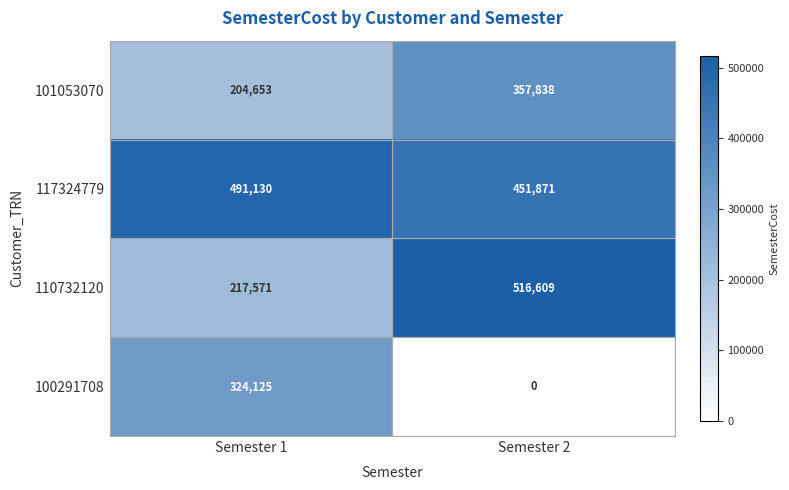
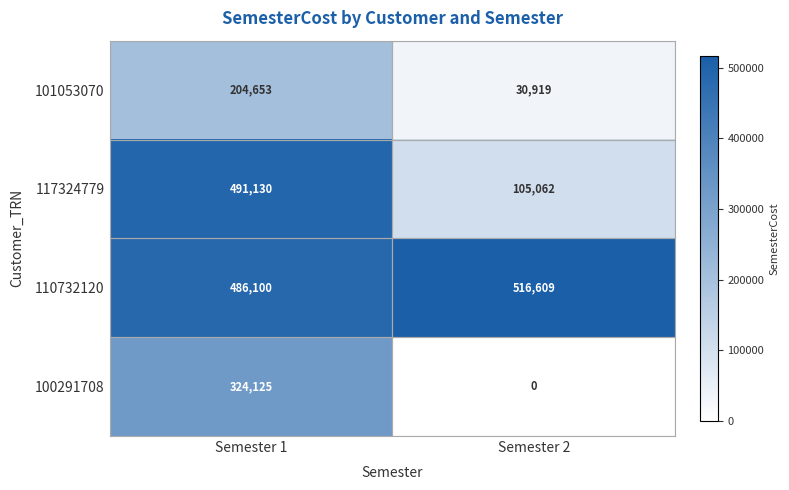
101053070, Semester 2: 357,838 -> 30,919
117324779, Semester 2: 451,871 -> 105,062
110732120, Semester 1: 217,571 -> 486,100
